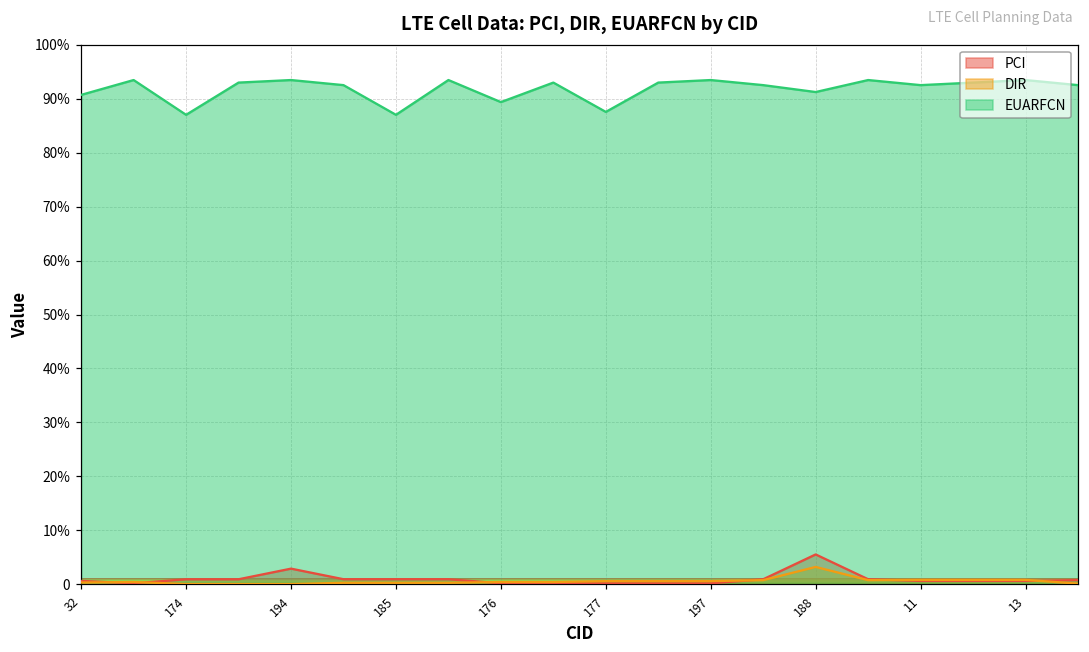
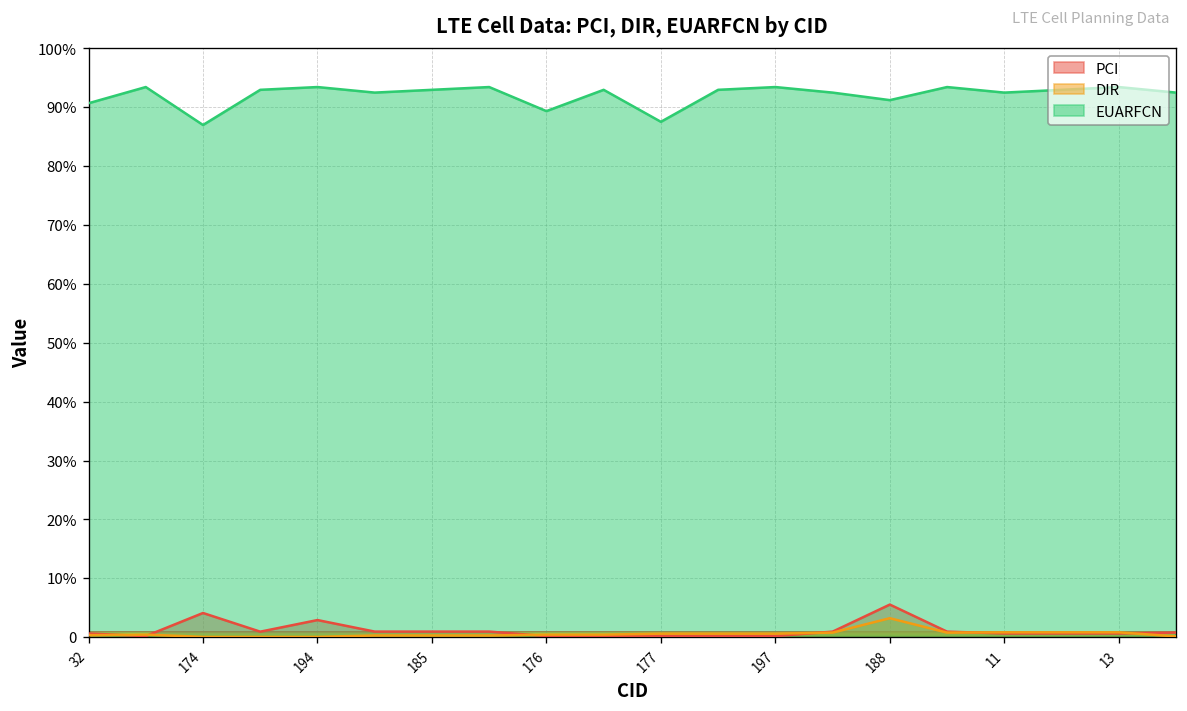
PCI, 174: 1% -> 4%
EUARFCN, 185: 87% -> 93%
